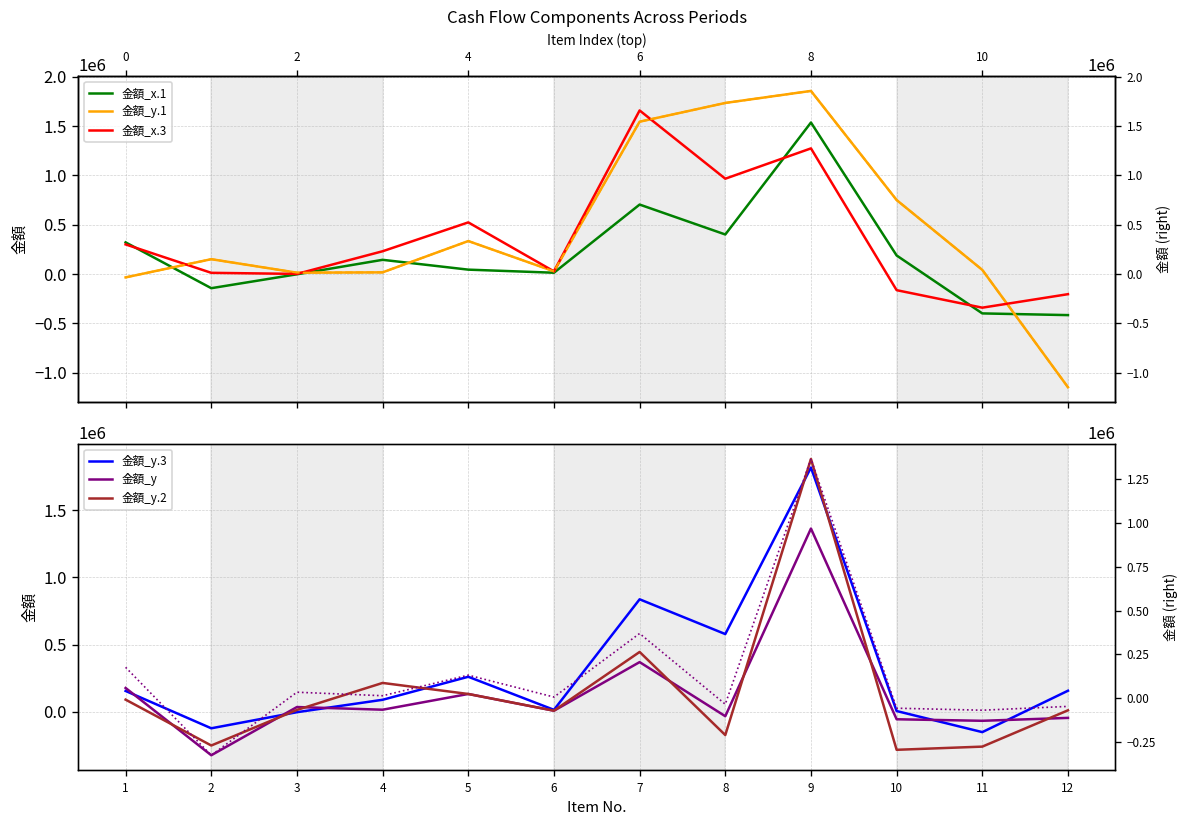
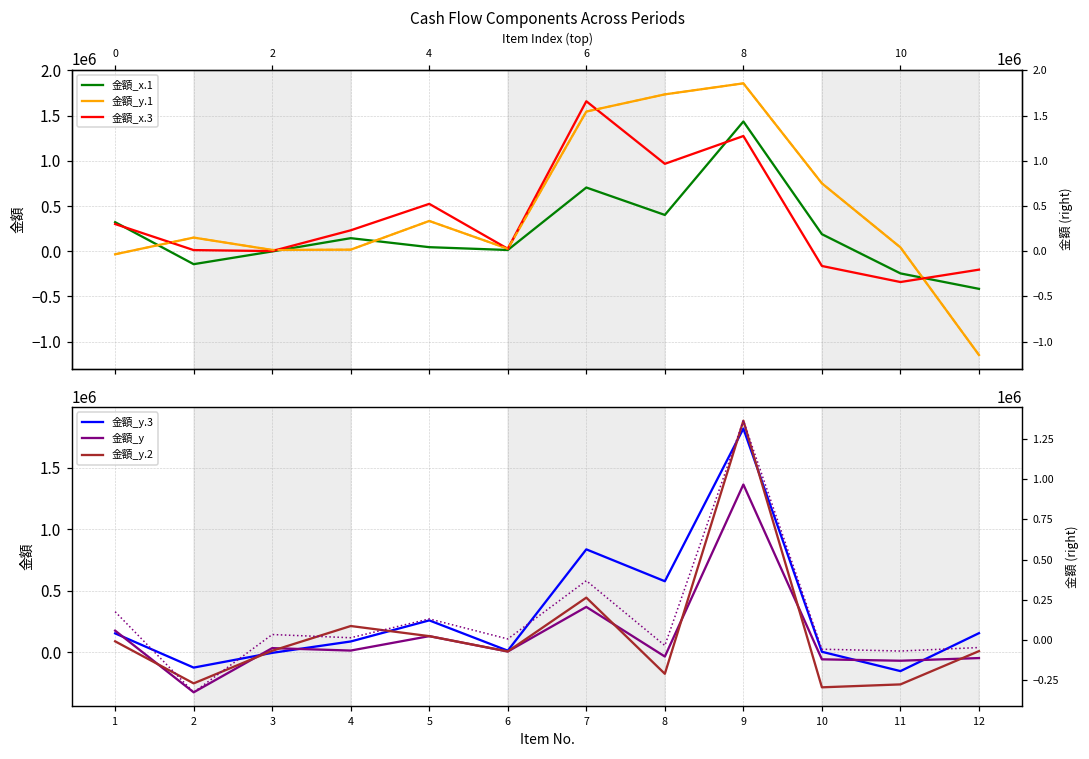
Cash Flow Components Across Periods, 金額_x.1, 8: 1500000 -> 1400000
Cash Flow Components Across Periods, 金額_x.1, 10: -400000 -> -200000
